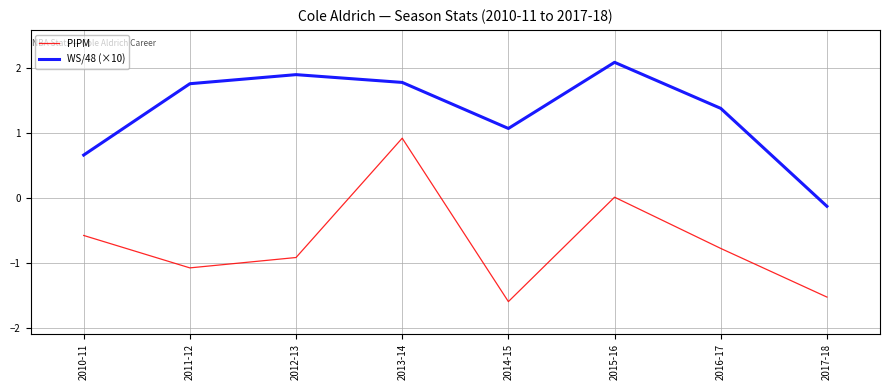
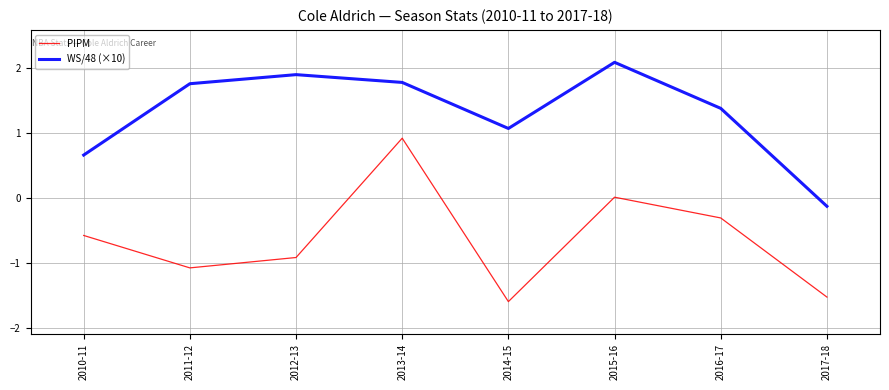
PIPM, 2016-17: -0.8 -> -0.3
